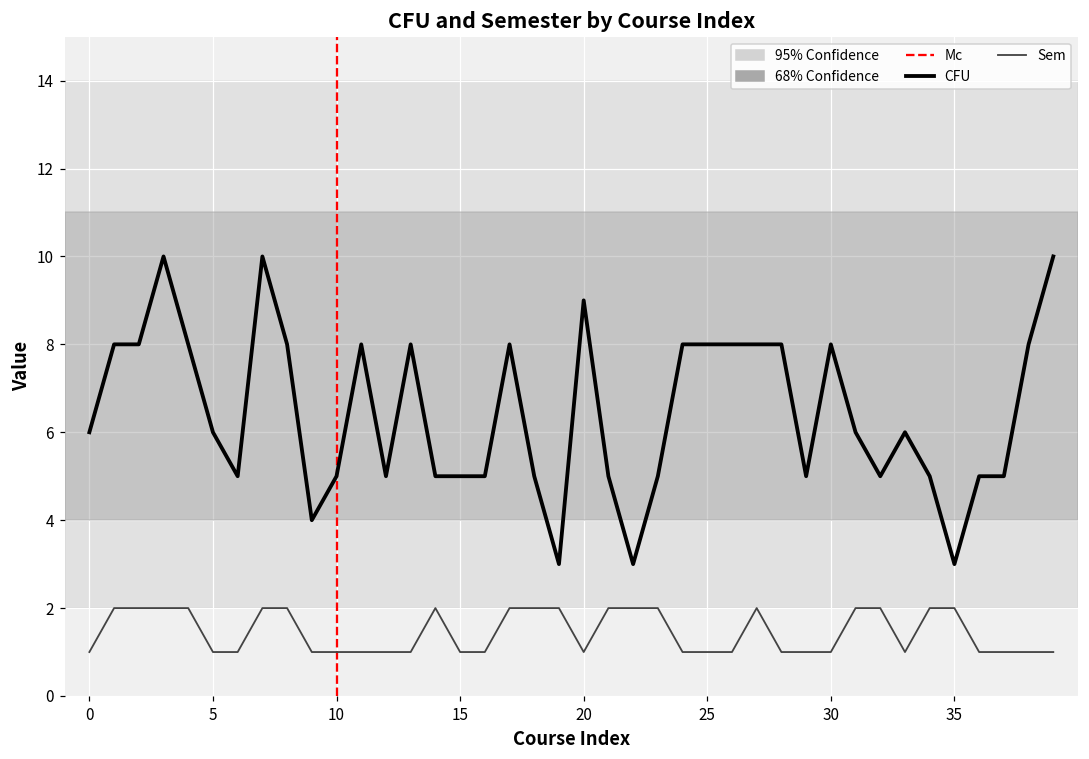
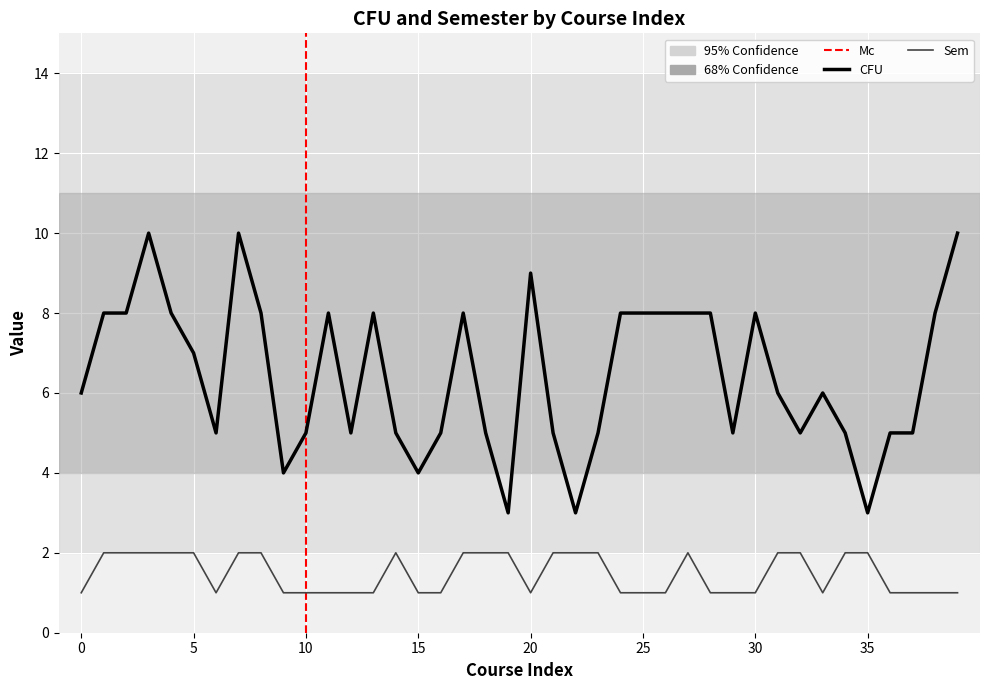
CFU, 5: 6 -> 7
Sem, 5: 1 -> 2
CFU, 15: 5 -> 4
